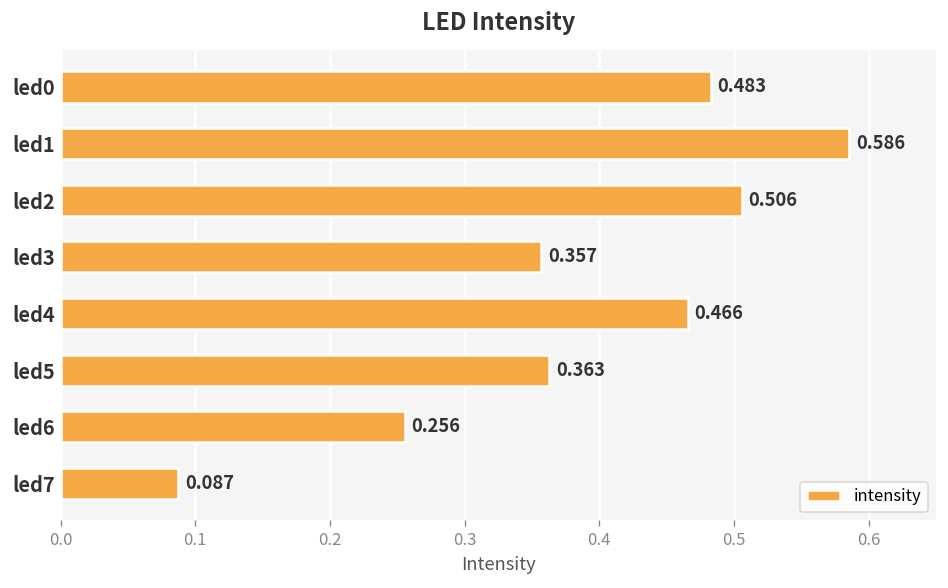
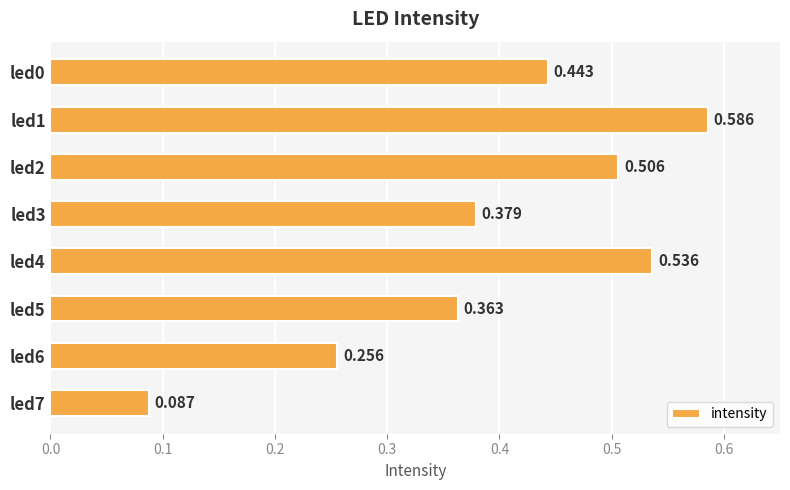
led0: 0.483 -> 0.443
led3: 0.357 -> 0.379
led4: 0.466 -> 0.536
